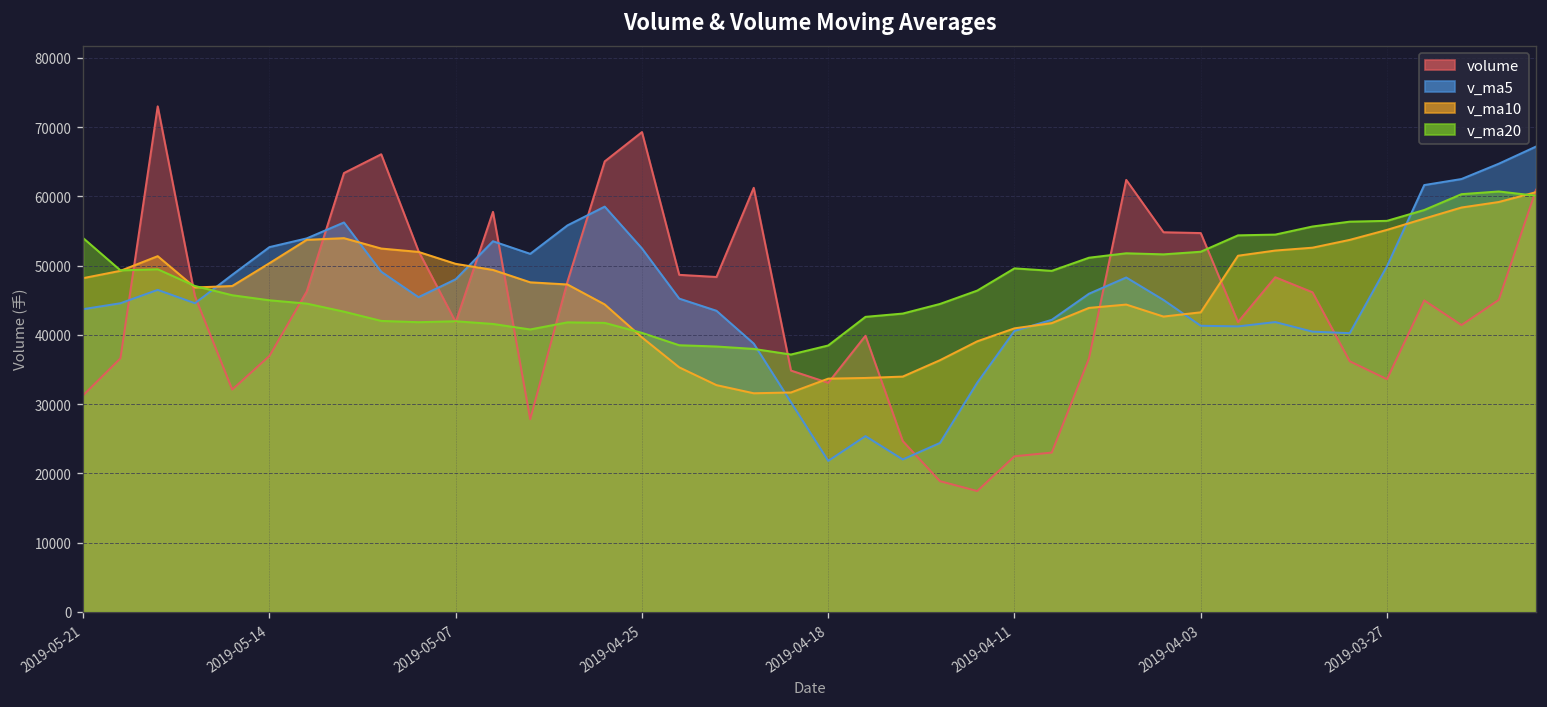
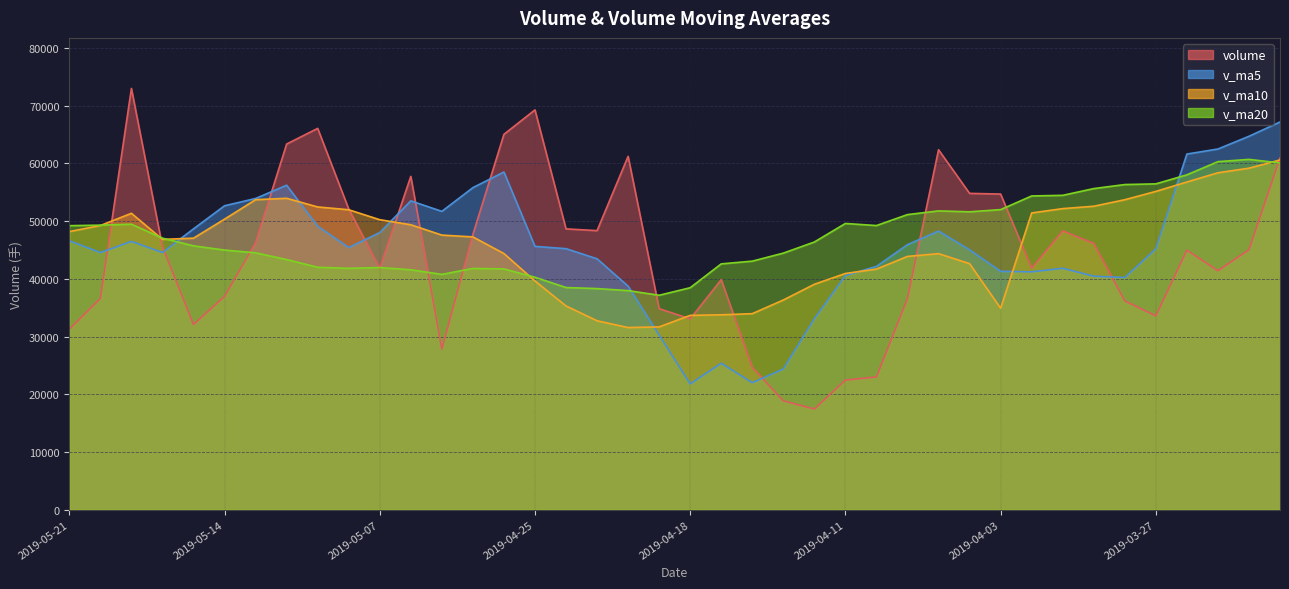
v_ma5, 2019-05-21: 44000 -> 47000
v_ma20, 2019-05-21: 54000 -> 49000
v_ma5, 2019-04-25: 52000 -> 46000
v_ma10, 2019-04-03: 43000 -> 35000
v_ma5, 2019-03-27: 50000 -> 45000
